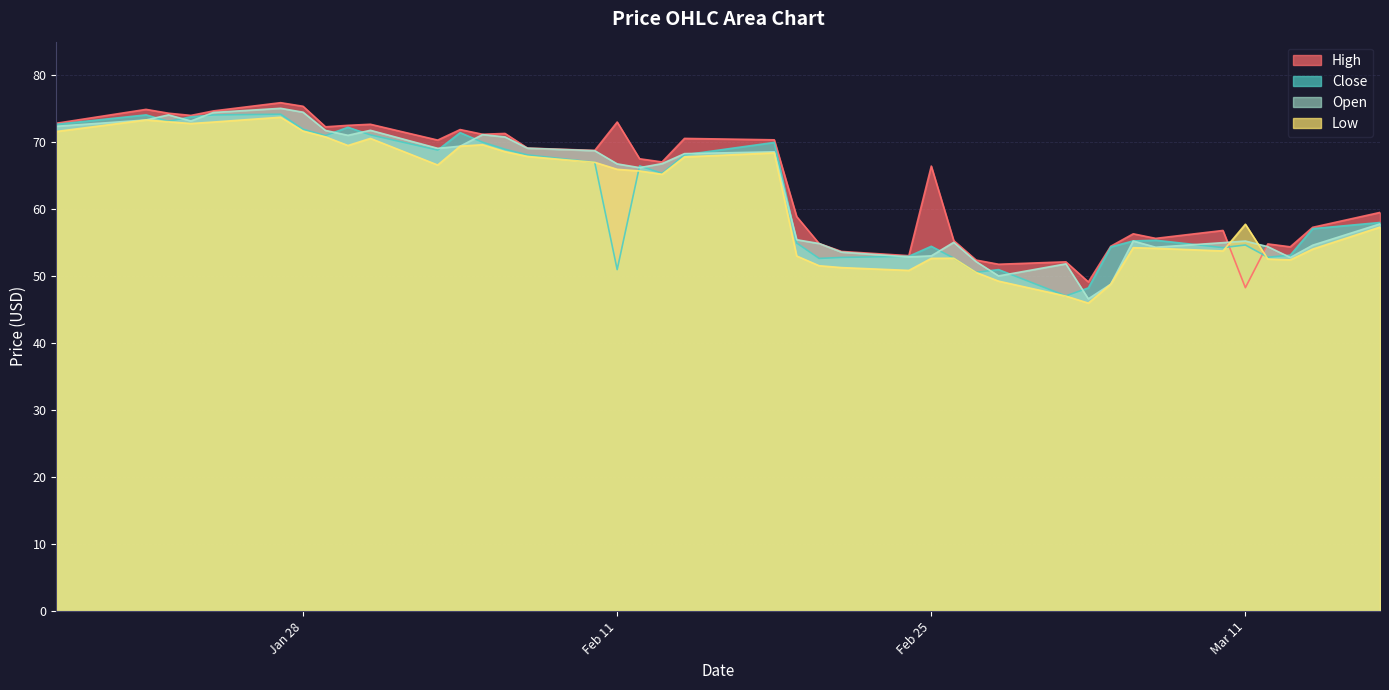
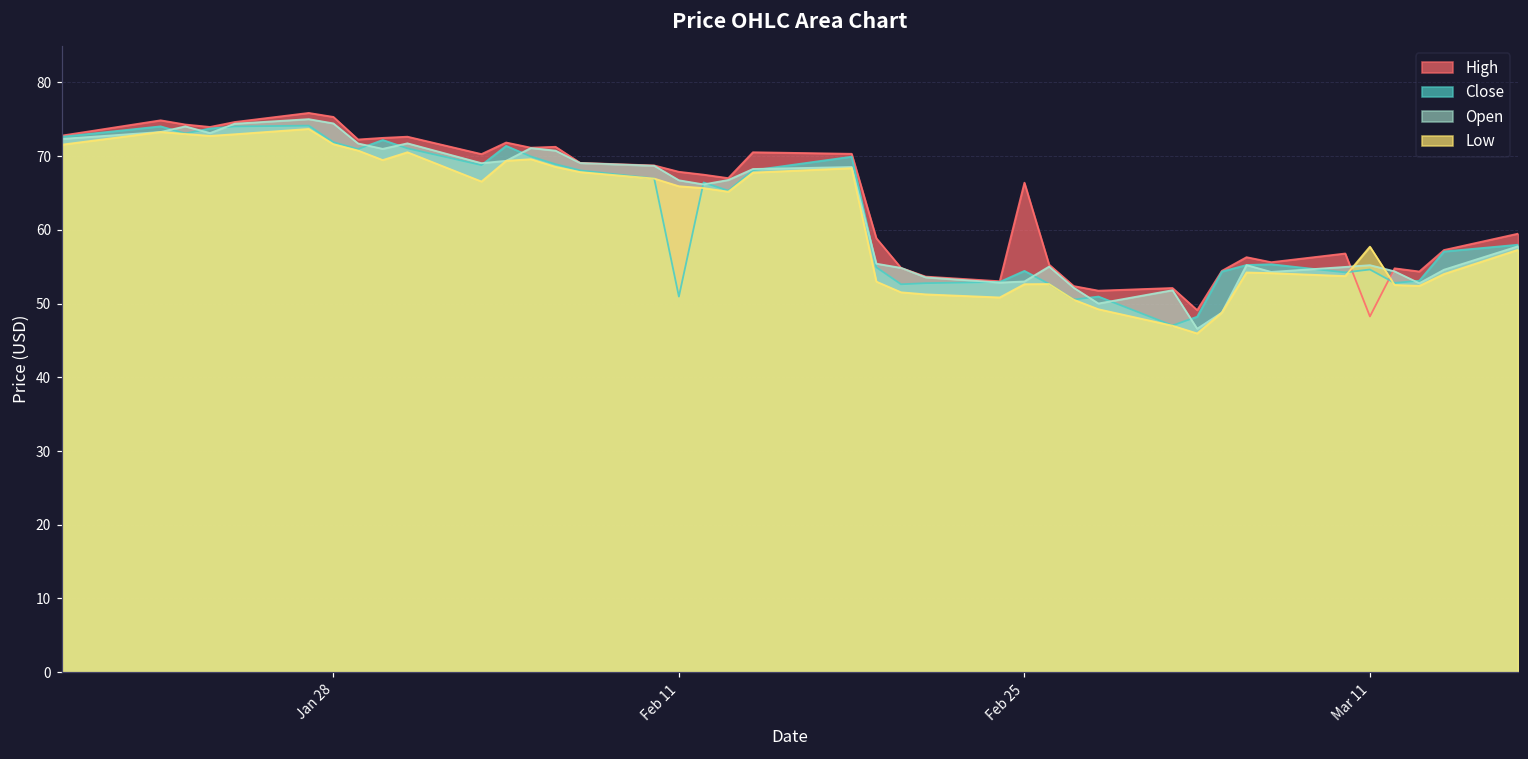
High, Feb 11: 73 -> 68
